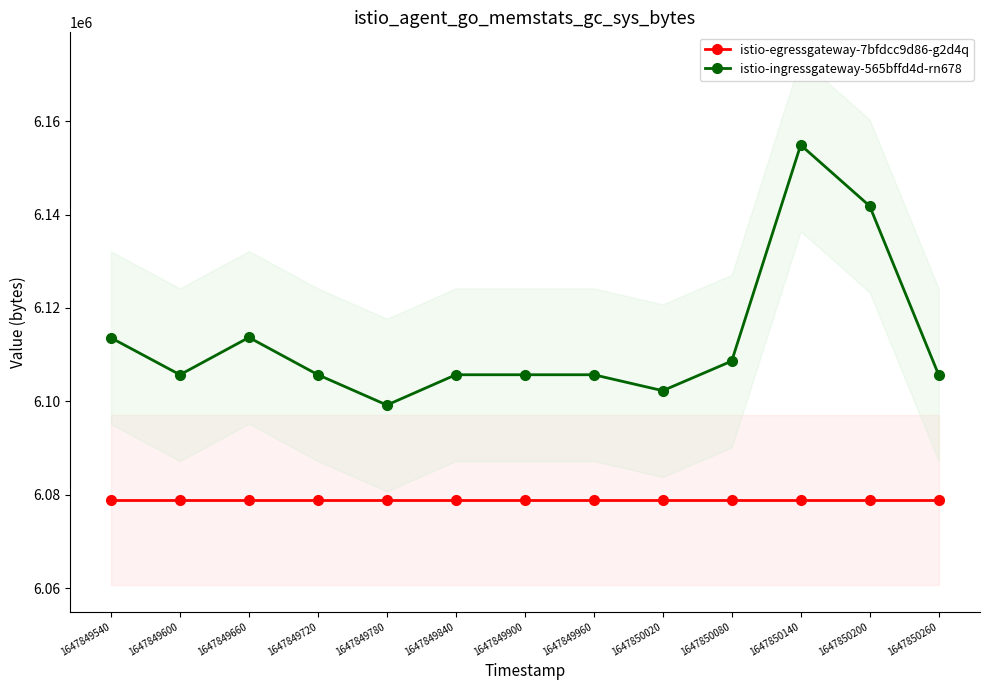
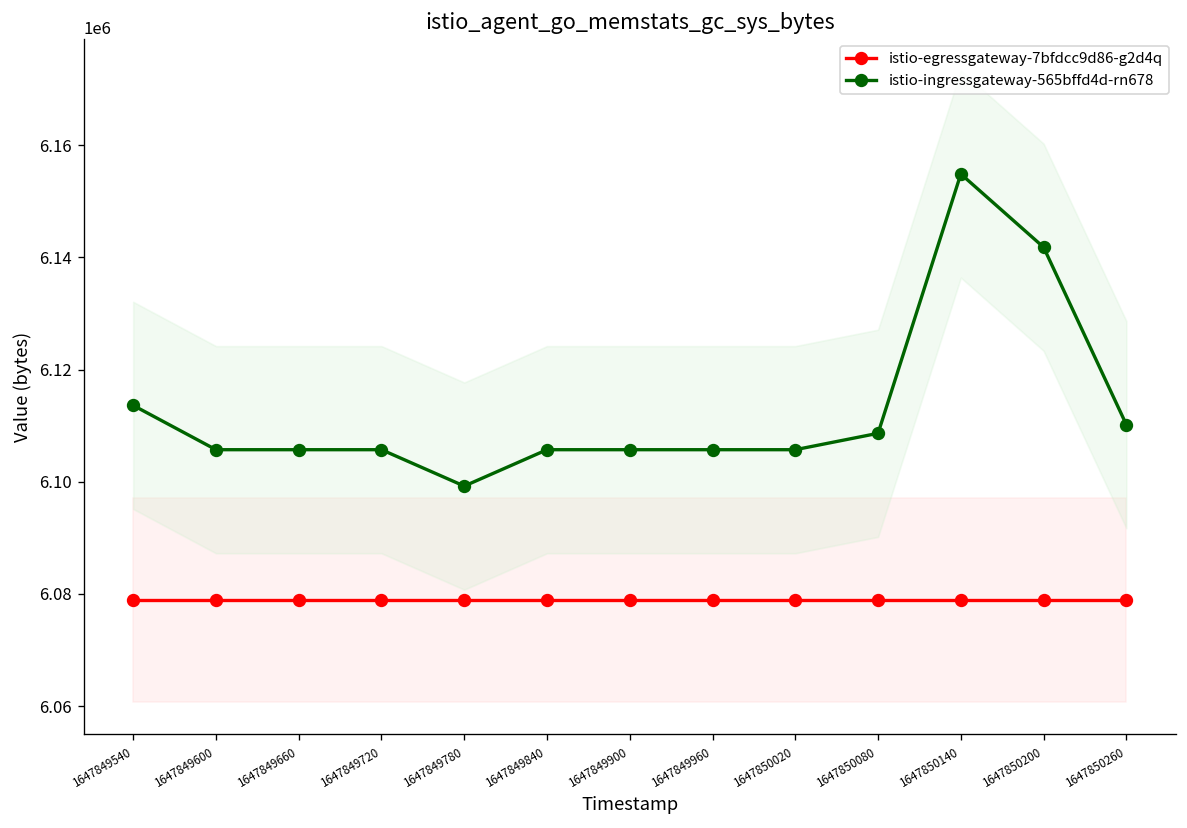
istio-ingressgateway-565bffd4d-rn678, 1647849660: 6114000 -> 6106000
istio-ingressgateway-565bffd4d-rn678, 1647850020: 6102000 -> 6106000
istio-ingressgateway-565bffd4d-rn678, 1647850260: 6106000 -> 6110000
